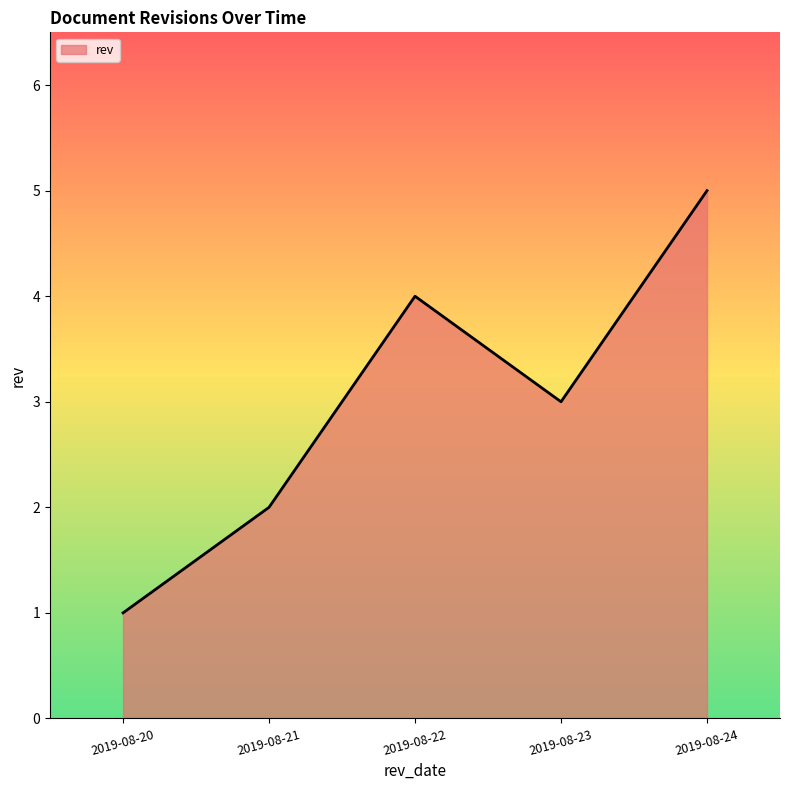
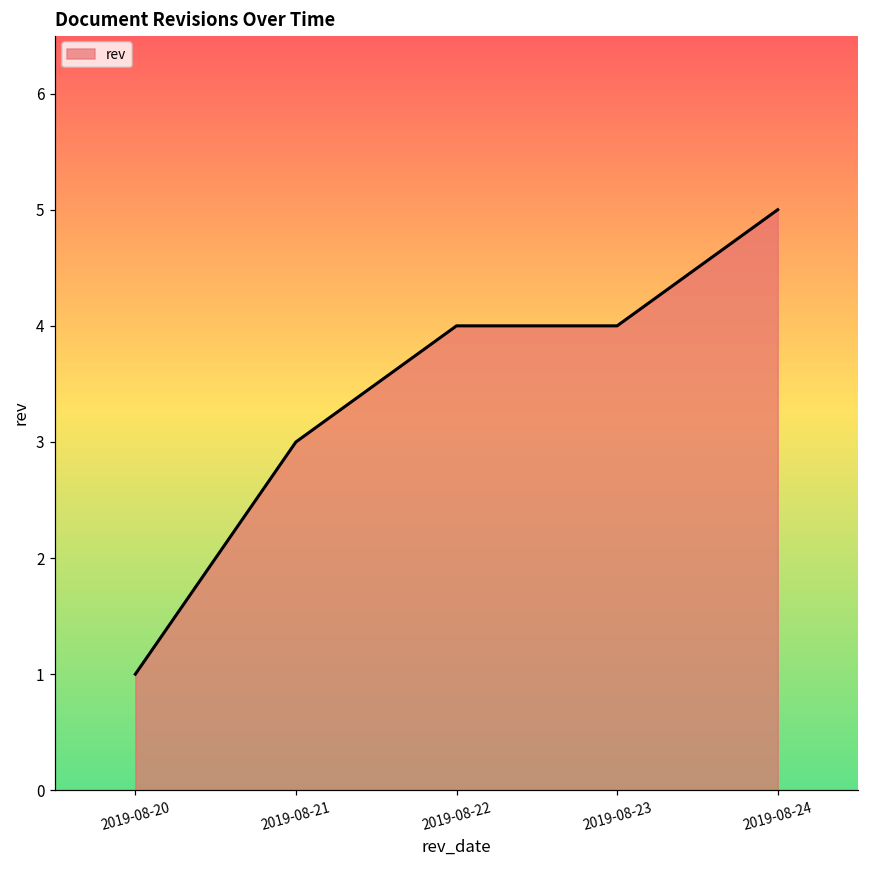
2019-08-21: 2 -> 3
2019-08-23: 3 -> 4
